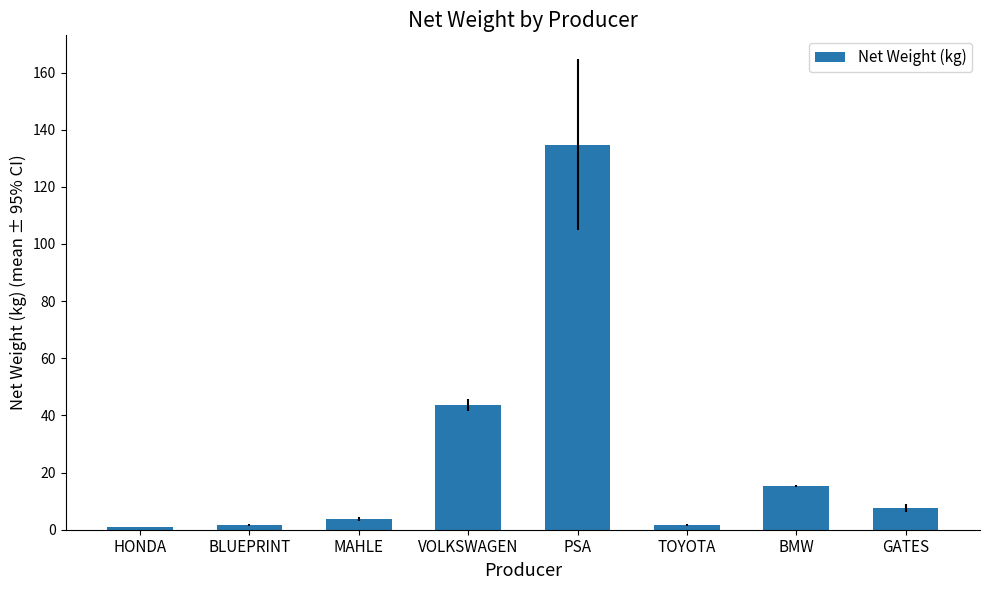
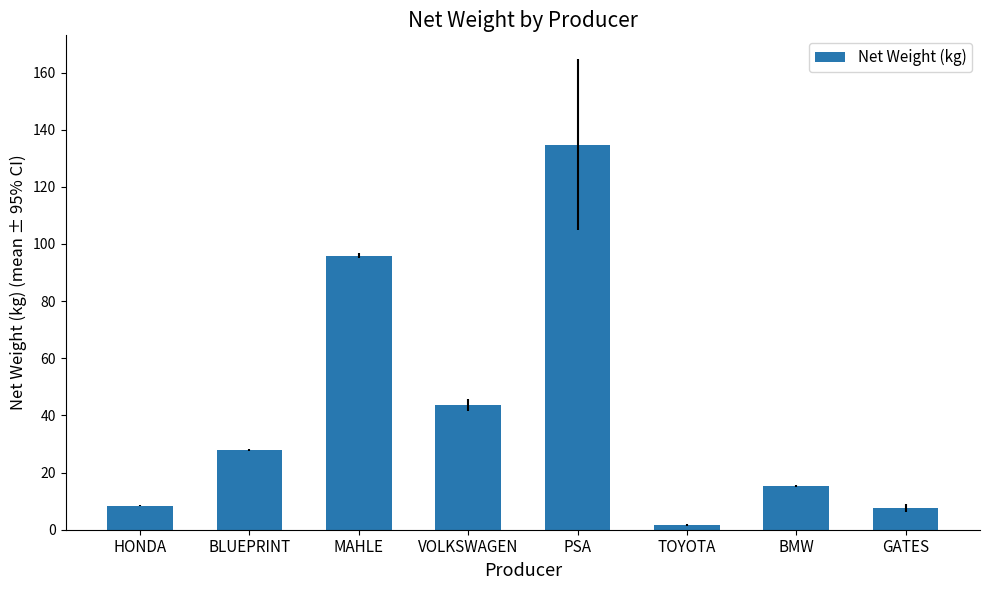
HONDA: 1 -> 8
BLUEPRINT: 2 -> 28
MAHLE: 4 -> 96
